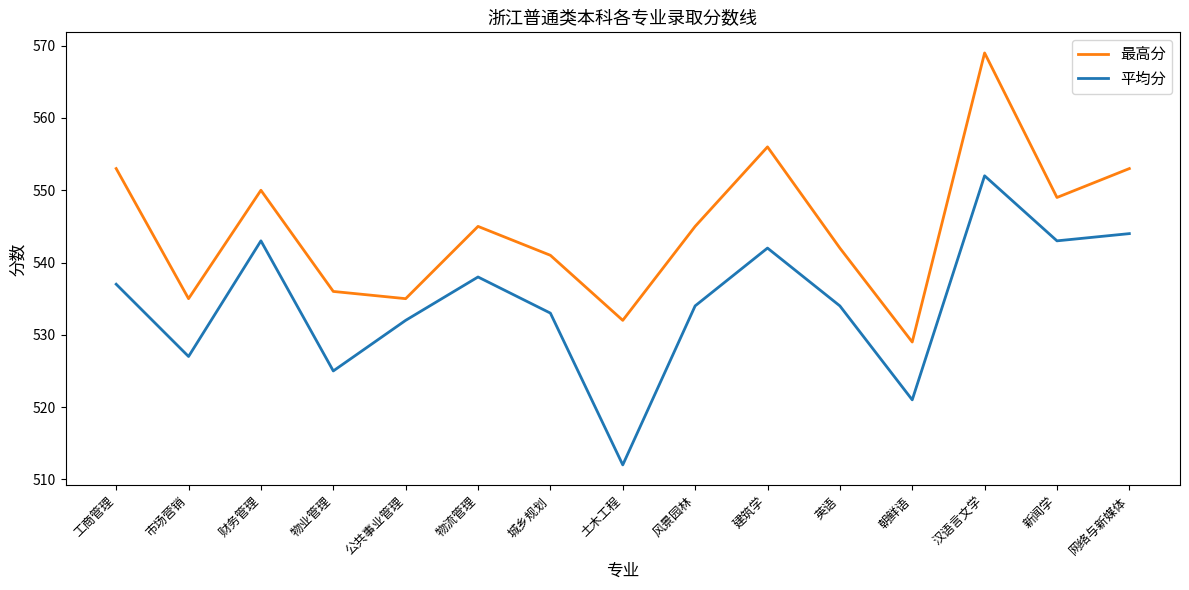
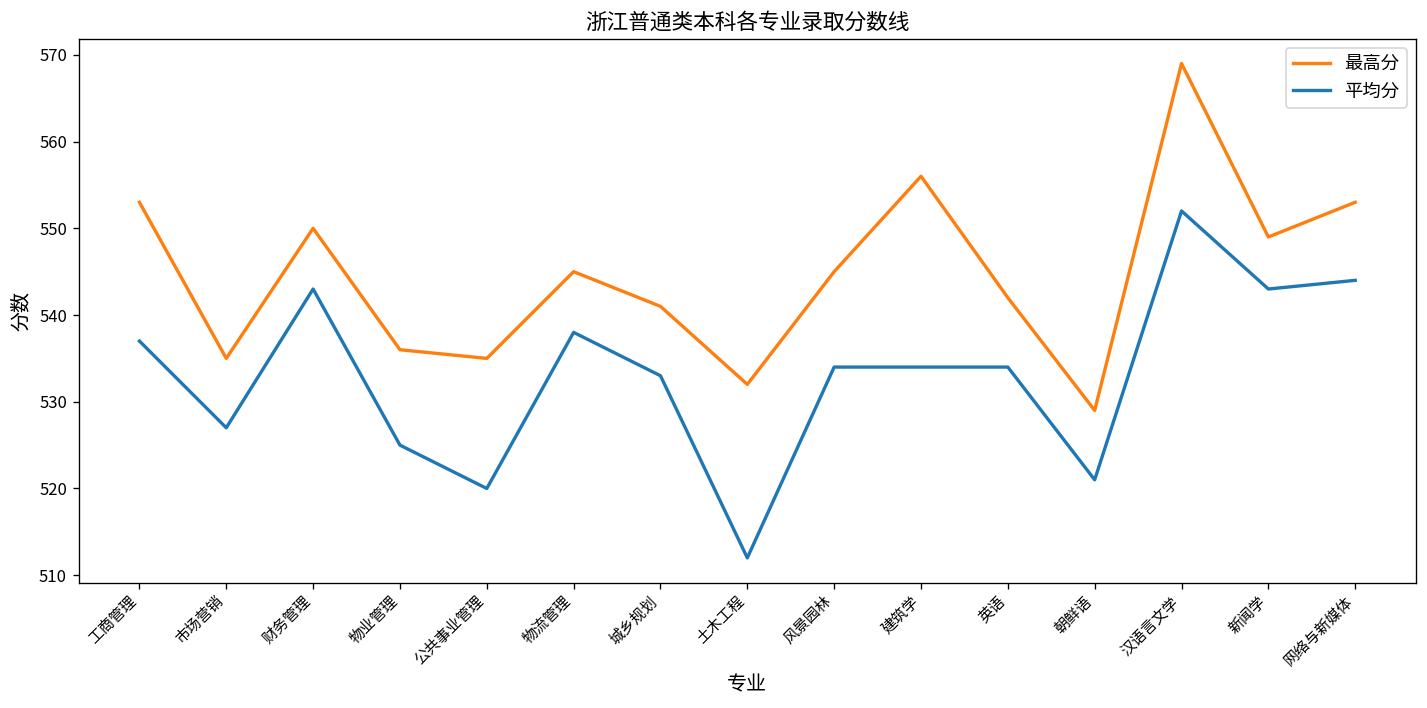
平均分, 公共事业管理: 532 -> 520
平均分, 建筑学: 542 -> 534
